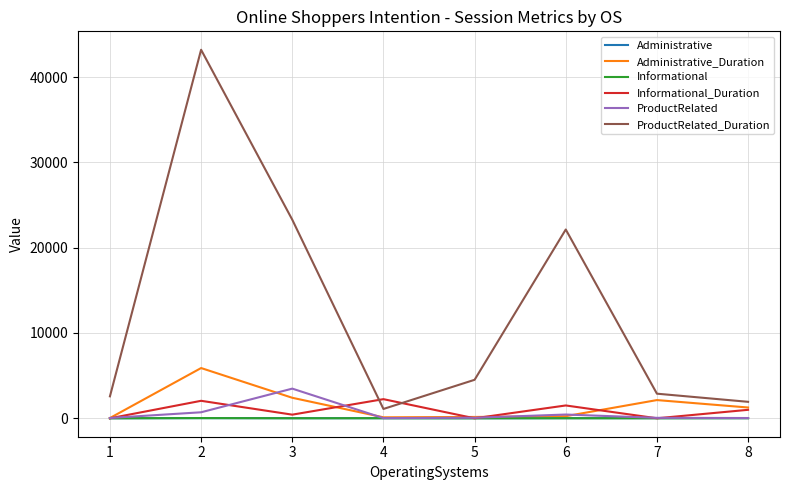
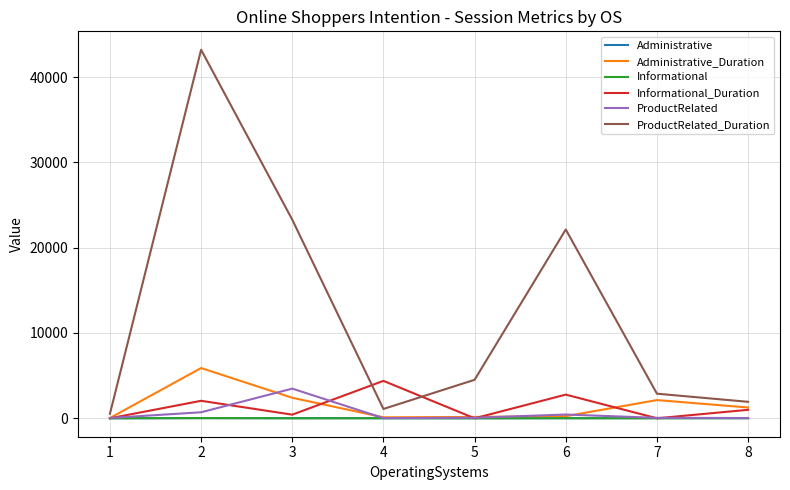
ProductRelated_Duration, 1: 3000 -> 1000
Informational_Duration, 4: 2000 -> 4000
Informational_Duration, 6: 2000 -> 3000
